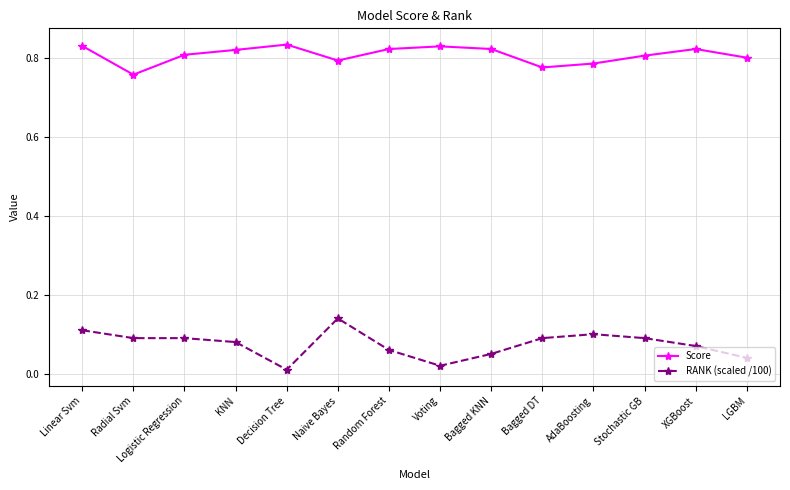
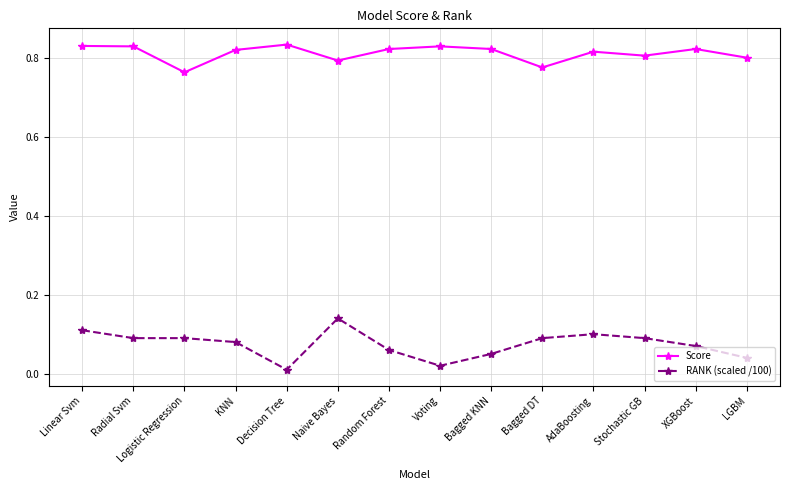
Score, Radial Svm: 0.76 -> 0.83
Score, Logistic Regression: 0.81 -> 0.76
Score, AdaBoosting: 0.79 -> 0.82
